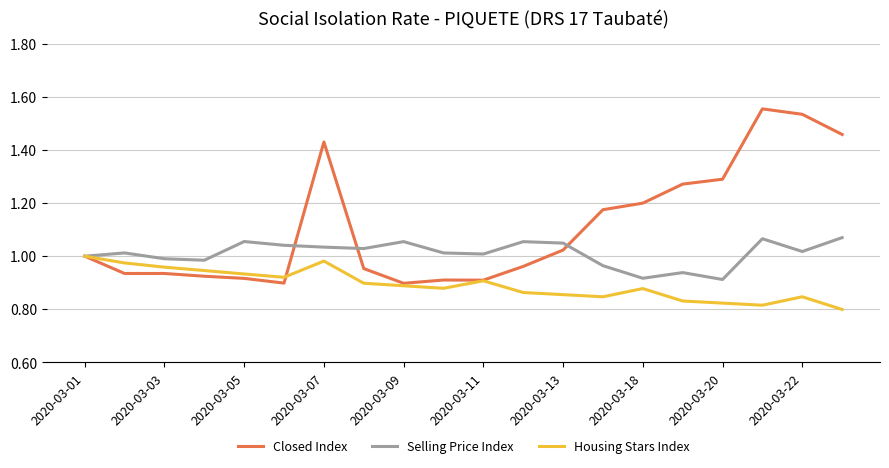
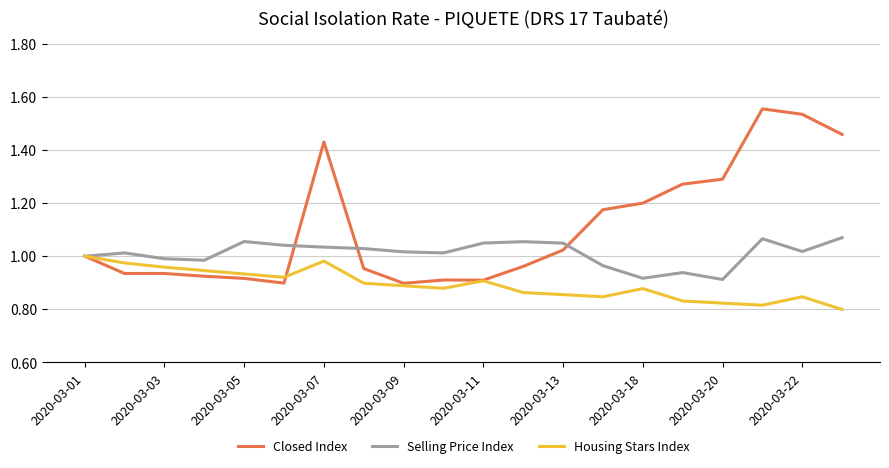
Selling Price Index, 2020-03-09: 1.05 -> 1.02
Selling Price Index, 2020-03-11: 1.01 -> 1.05
